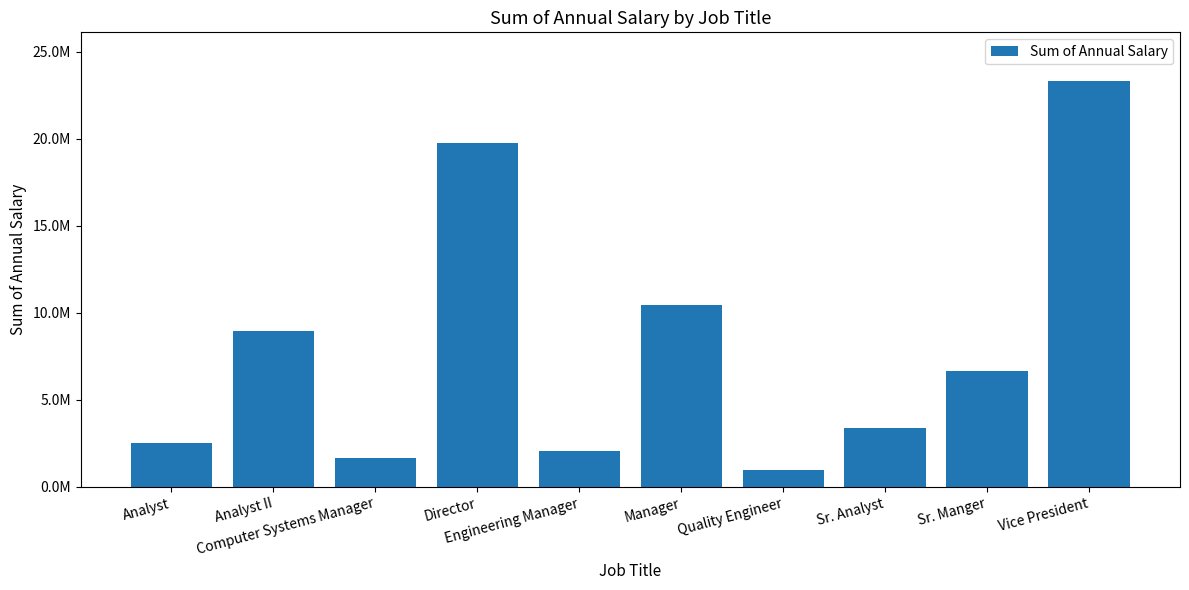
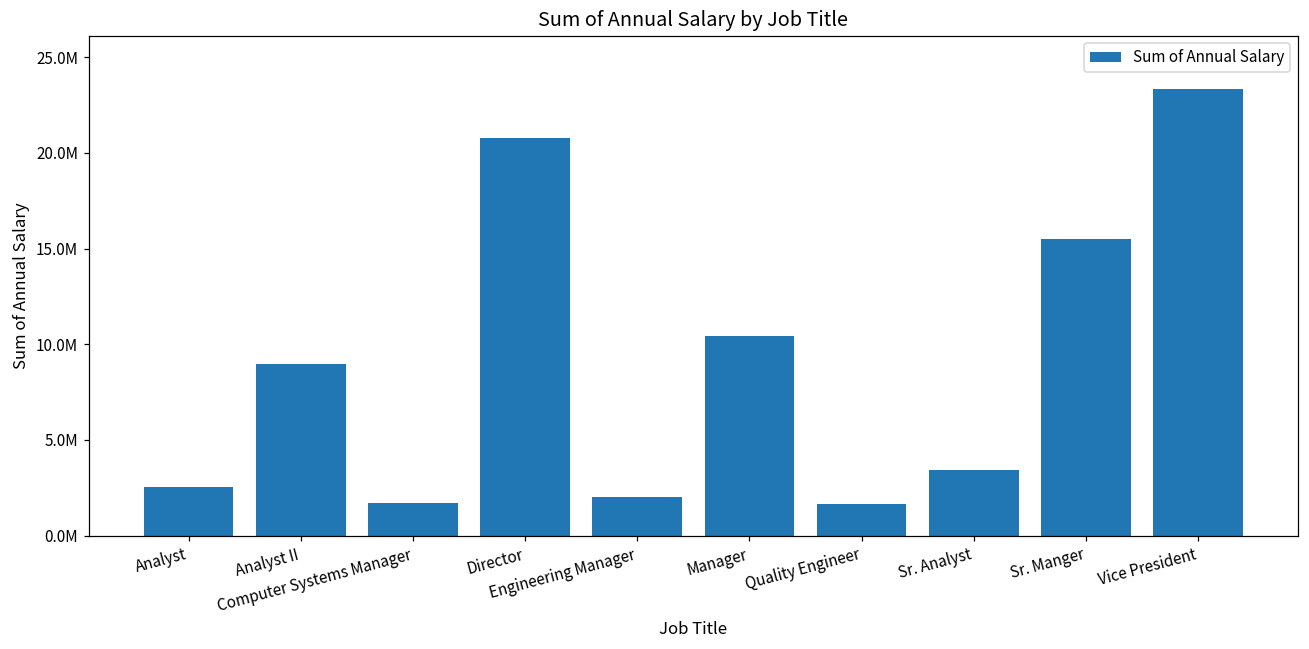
Director: 19800000 -> 20800000
Quality Engineer: 900000 -> 1700000
Sr. Manger: 6600000 -> 15500000
